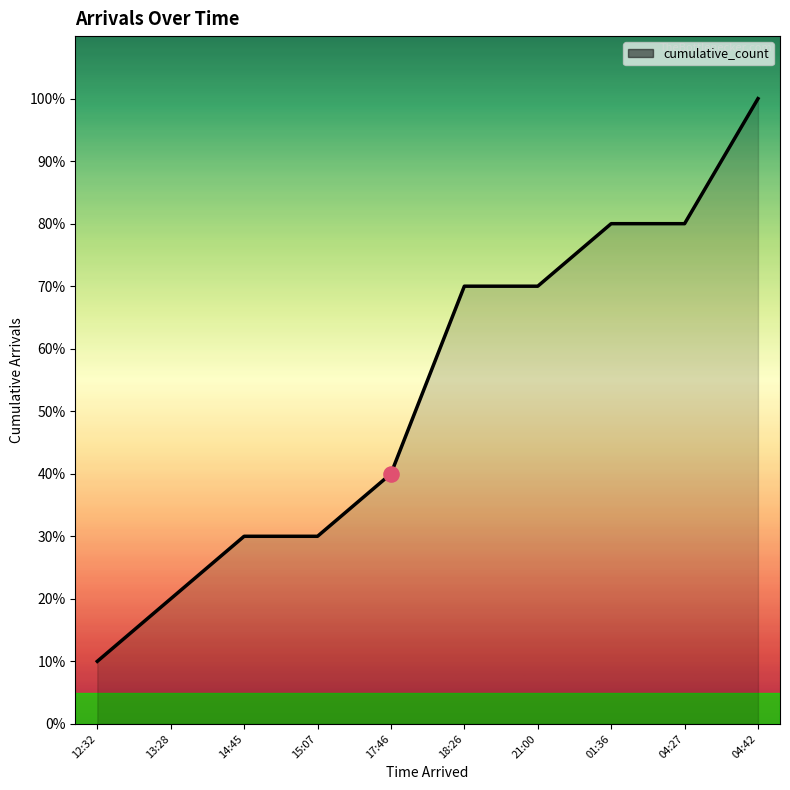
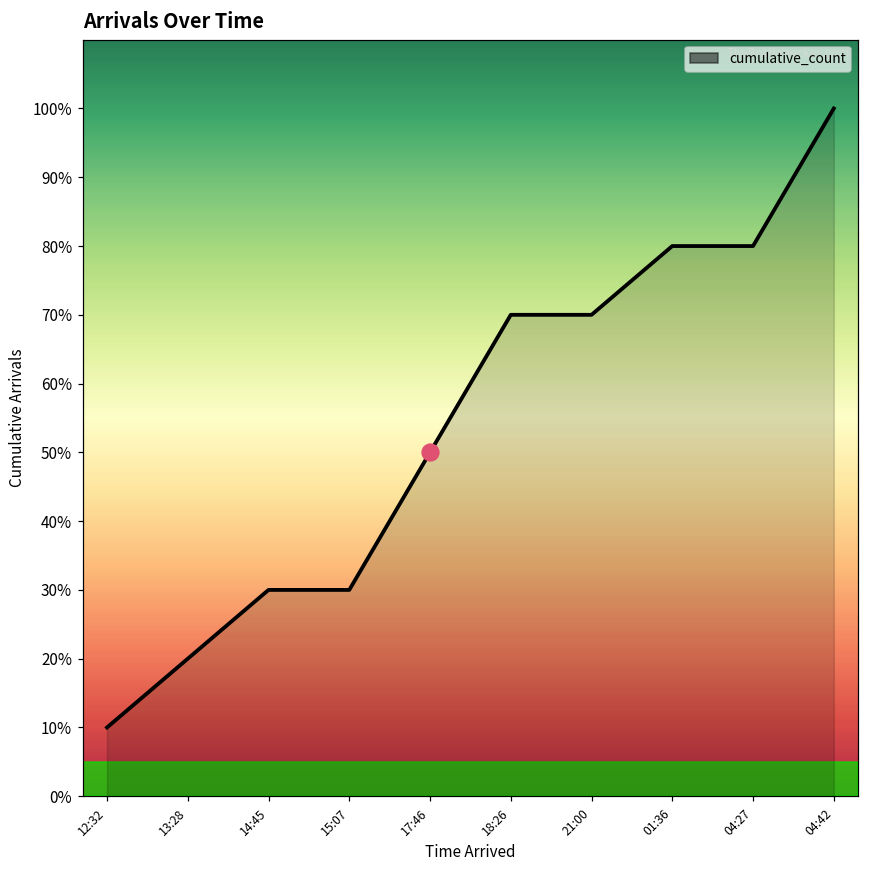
cumulative_count, 17:46: 40% -> 50%
